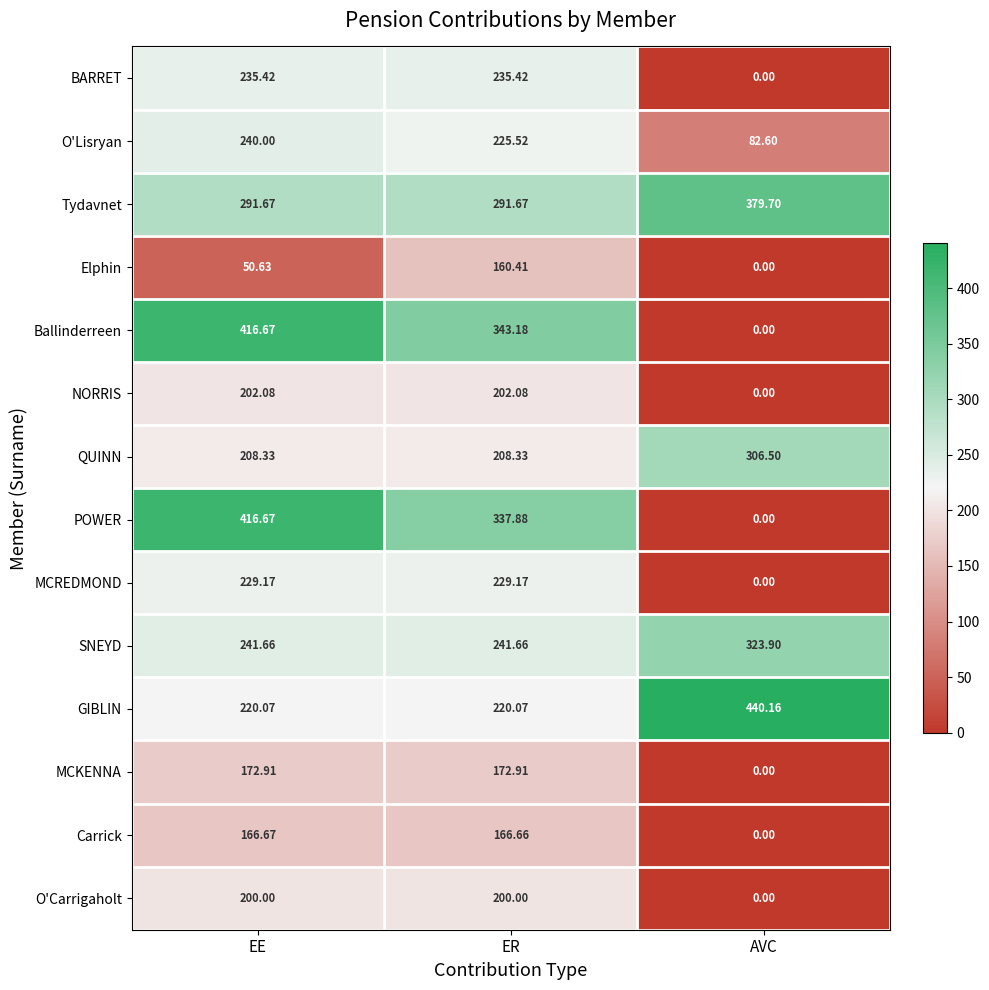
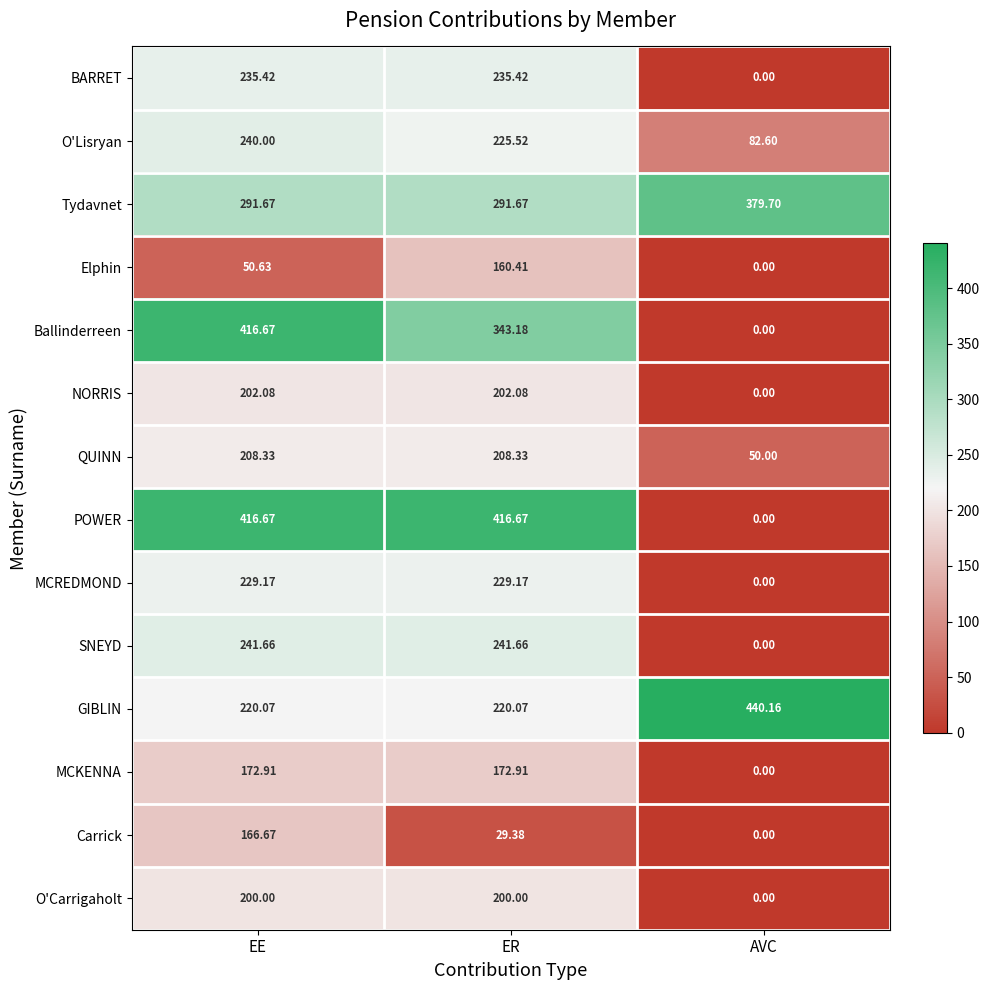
QUINN, AVC: 306.50 -> 50.00
POWER, ER: 337.88 -> 416.67
SNEYD, AVC: 323.90 -> 0.00
Carrick, ER: 166.66 -> 29.38
